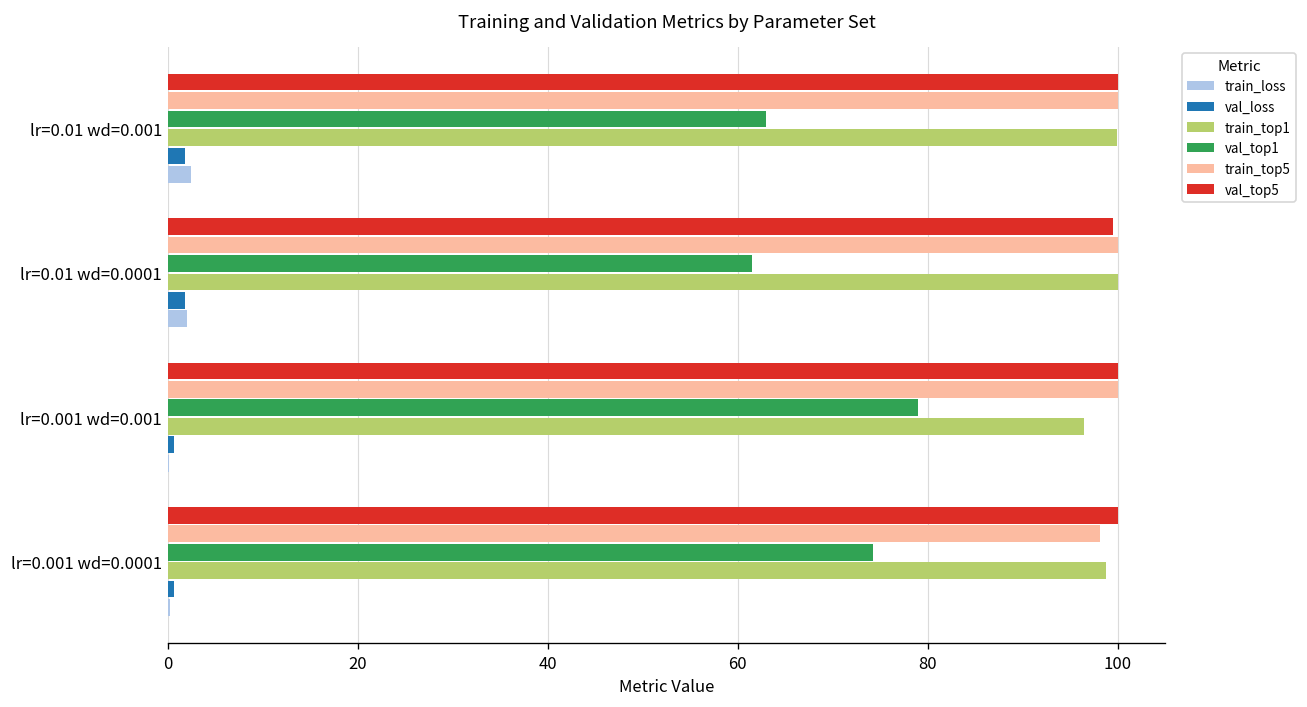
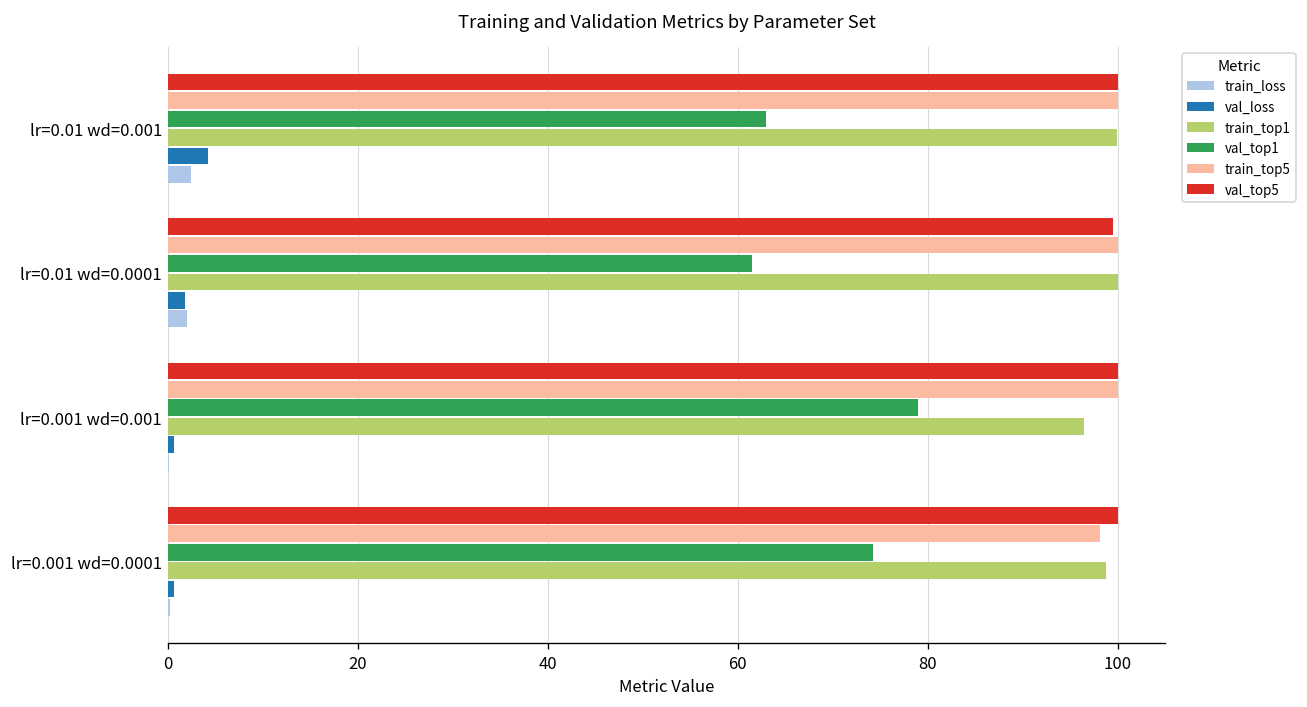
val_loss, lr=0.01 wd=0.001: 2 -> 4
